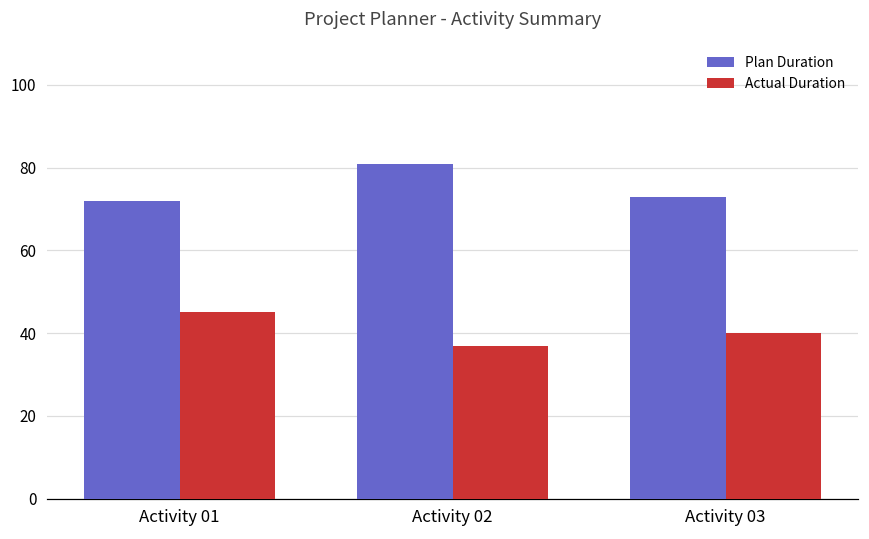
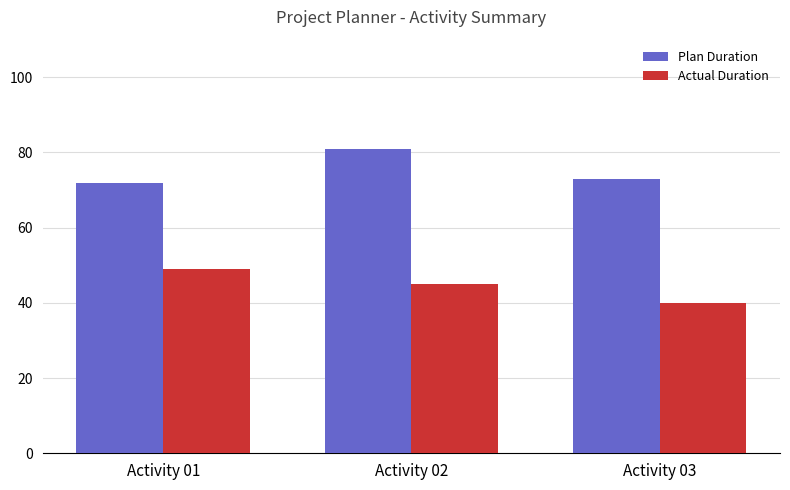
Actual Duration, Activity 01: 45 -> 49
Actual Duration, Activity 02: 37 -> 45
